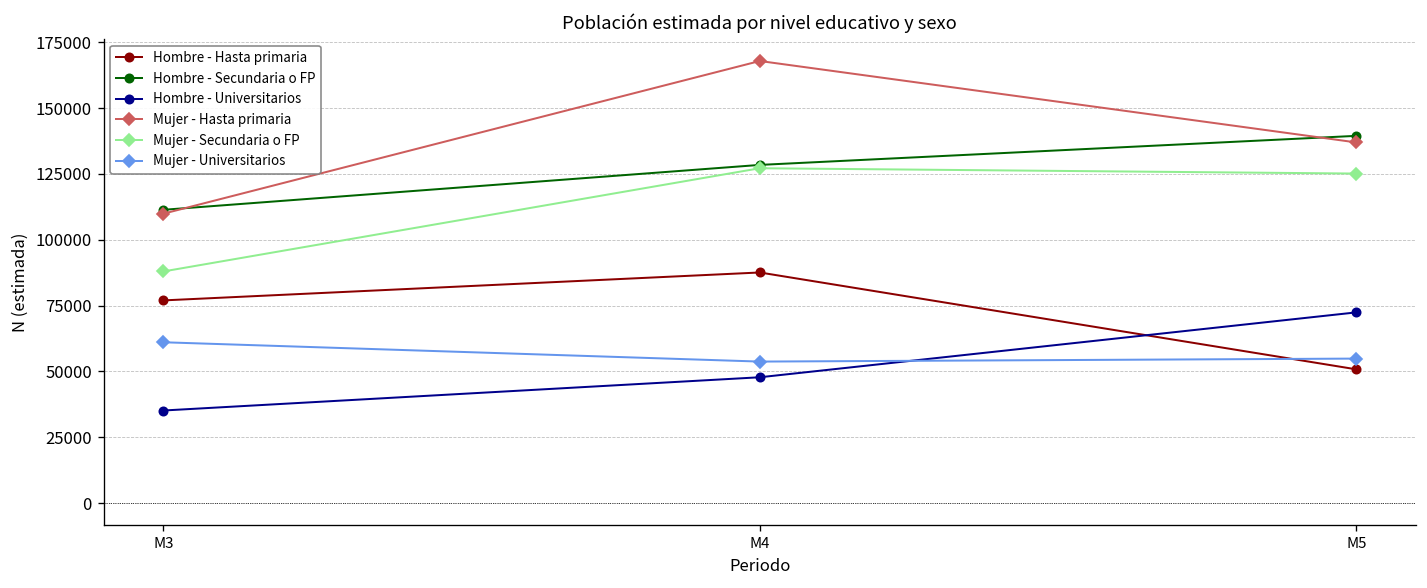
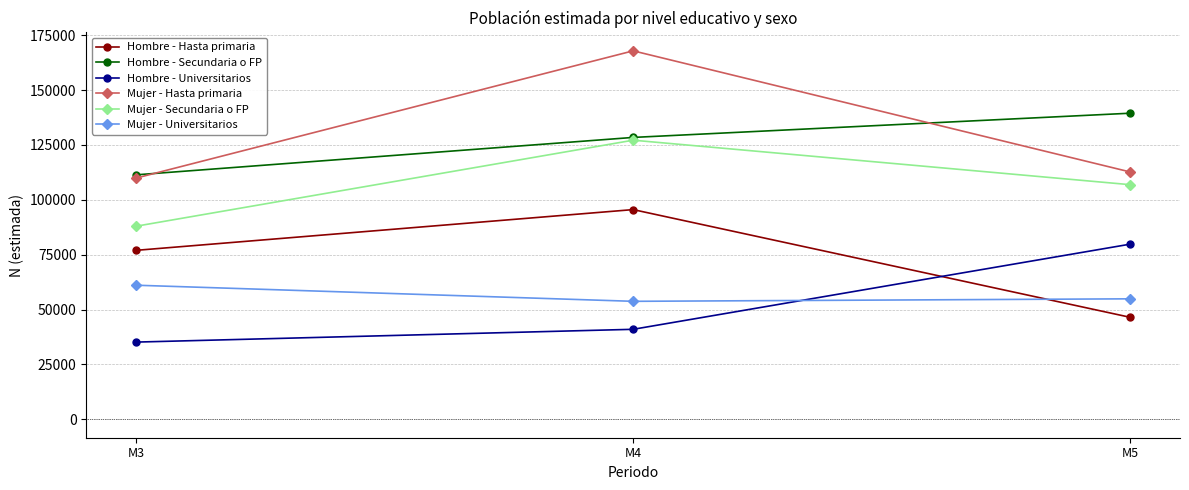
Hombre - Hasta primaria, M4: 88000 -> 96000
Hombre - Universitarios, M4: 48000 -> 41000
Hombre - Hasta primaria, M5: 51000 -> 46000
Hombre - Universitarios, M5: 72000 -> 80000
Mujer - Hasta primaria, M5: 137000 -> 113000
Mujer - Secundaria o FP, M5: 125000 -> 107000
